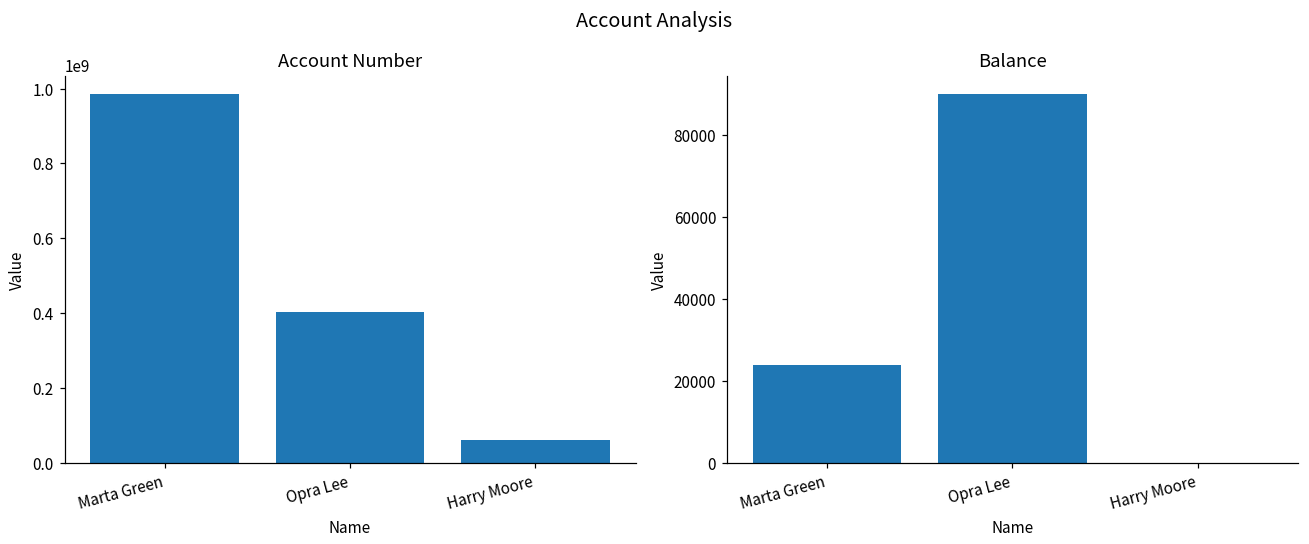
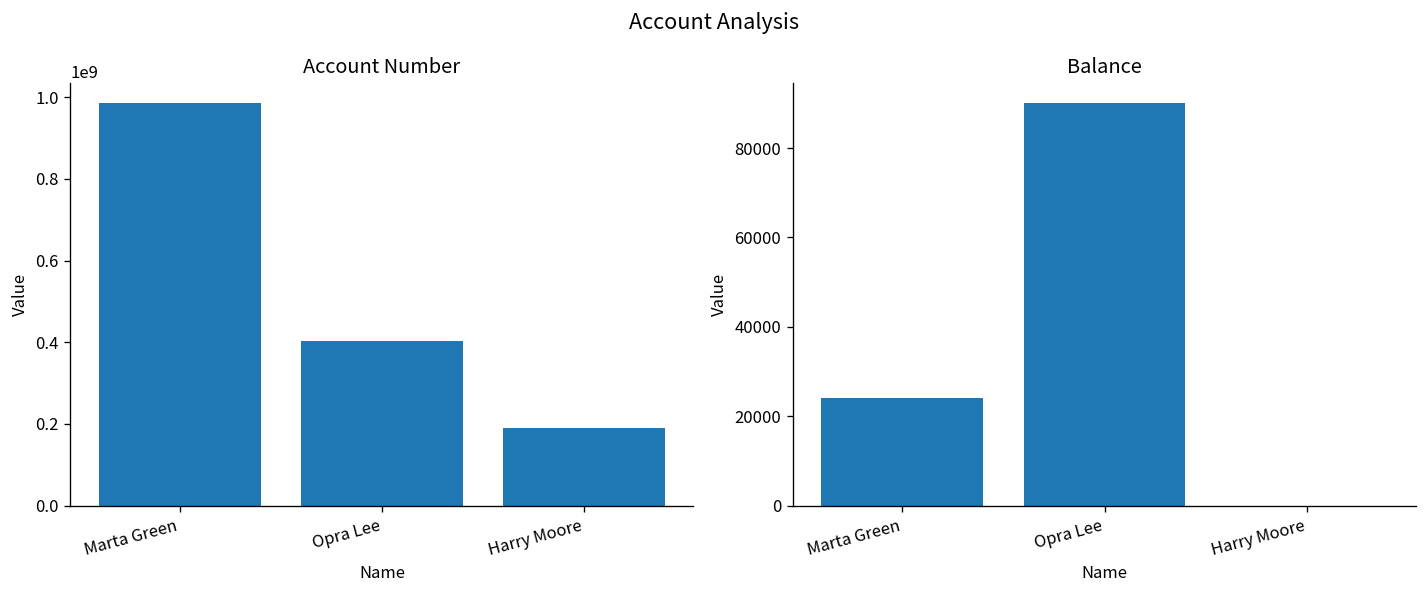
Account Number, Harry Moore: 60000000 -> 190000000
